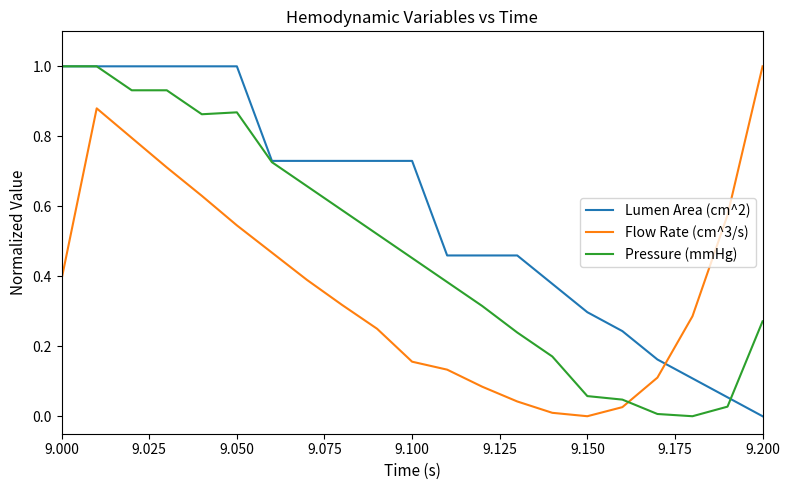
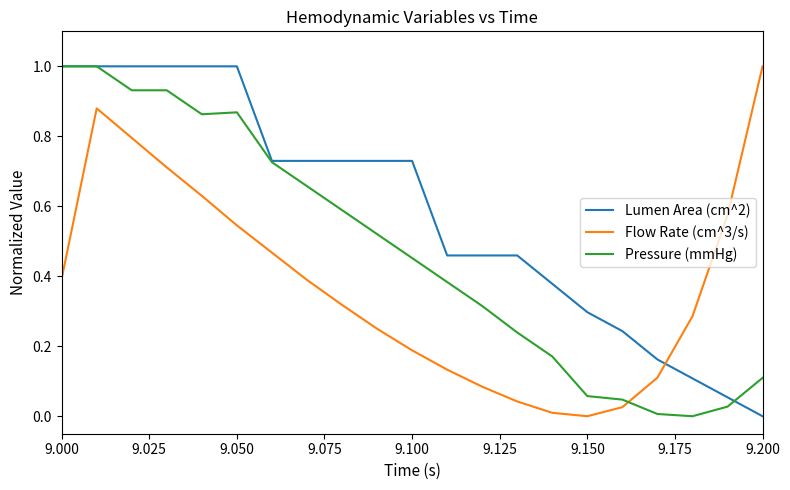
Flow Rate (cm^3/s), 9.100: 0.16 -> 0.19
Pressure (mmHg), 9.200: 0.27 -> 0.11
